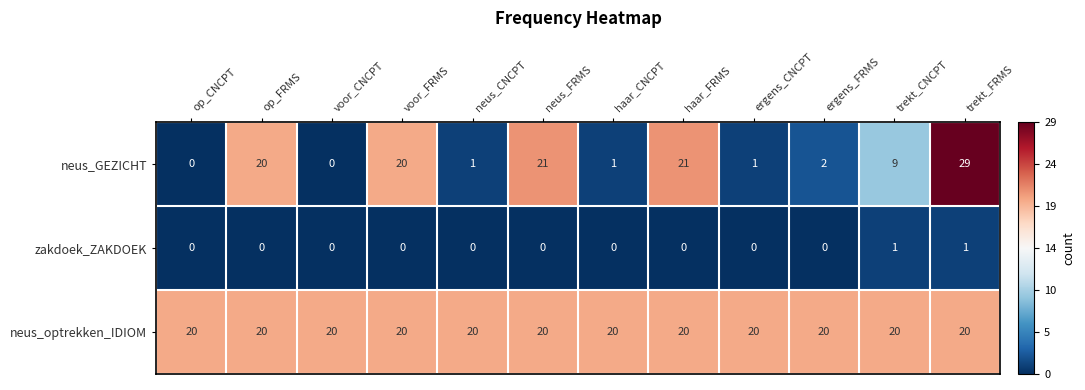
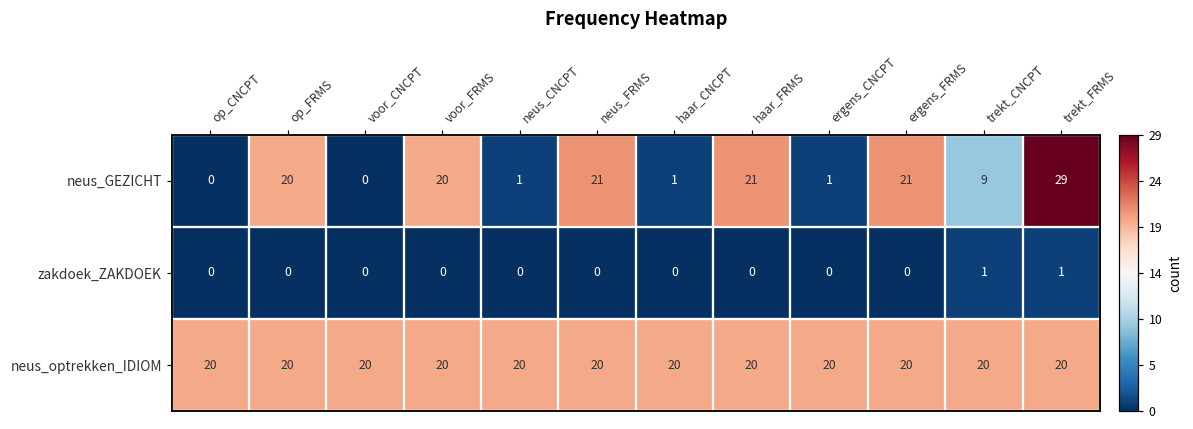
neus_GEZICHT, ergens_FRMS: 2 -> 21
